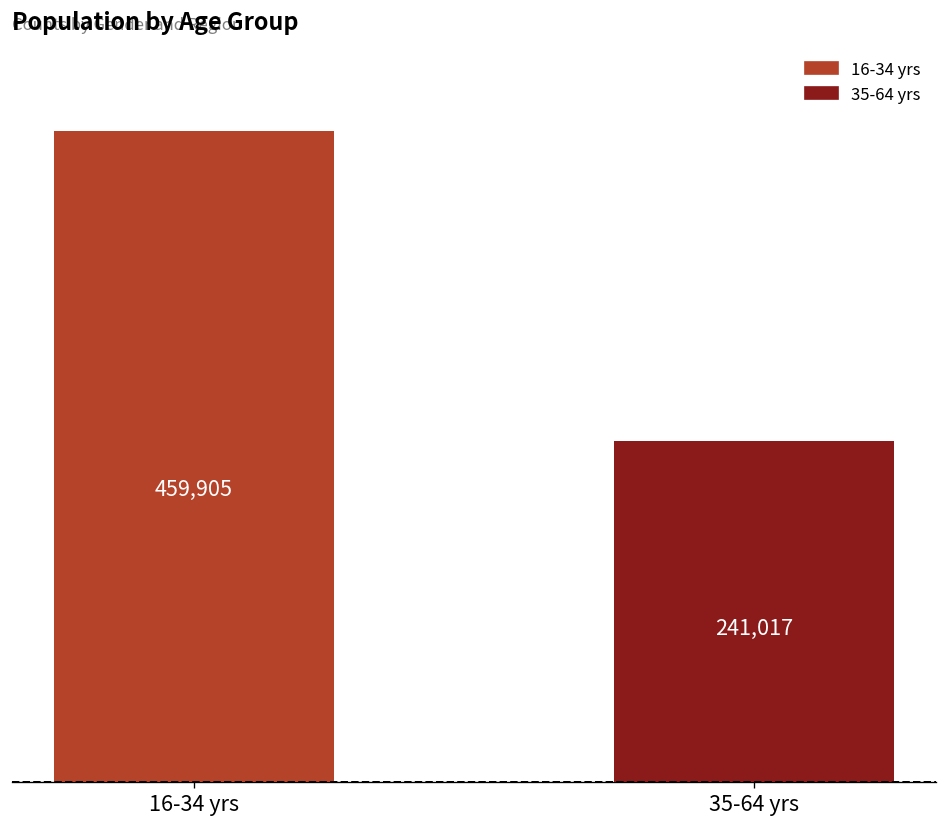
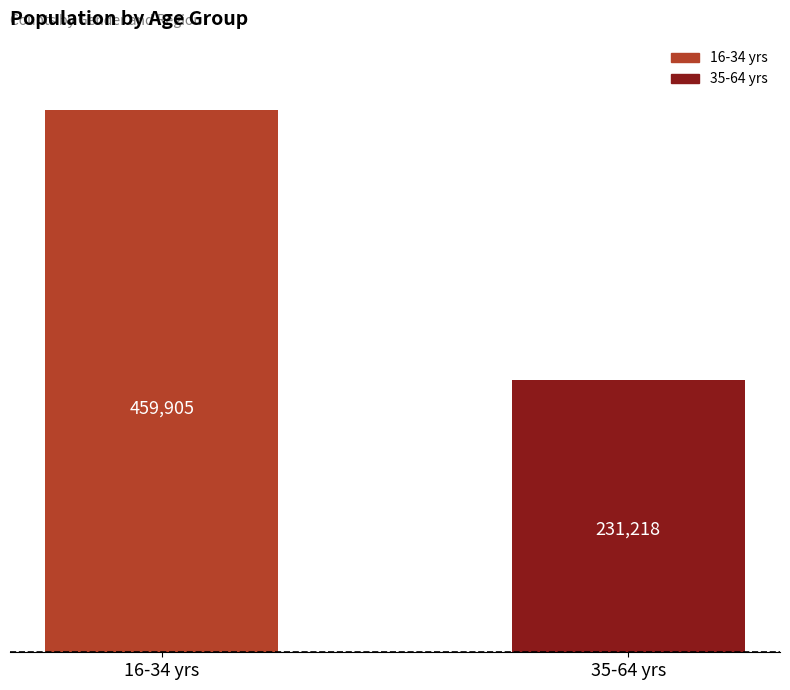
35-64 yrs: 241,017 -> 231,218
